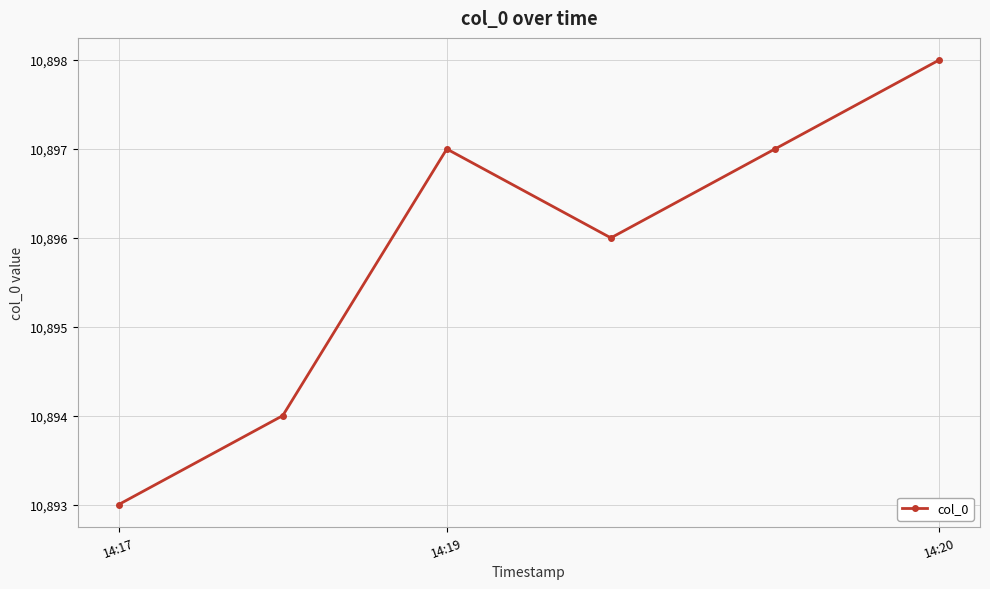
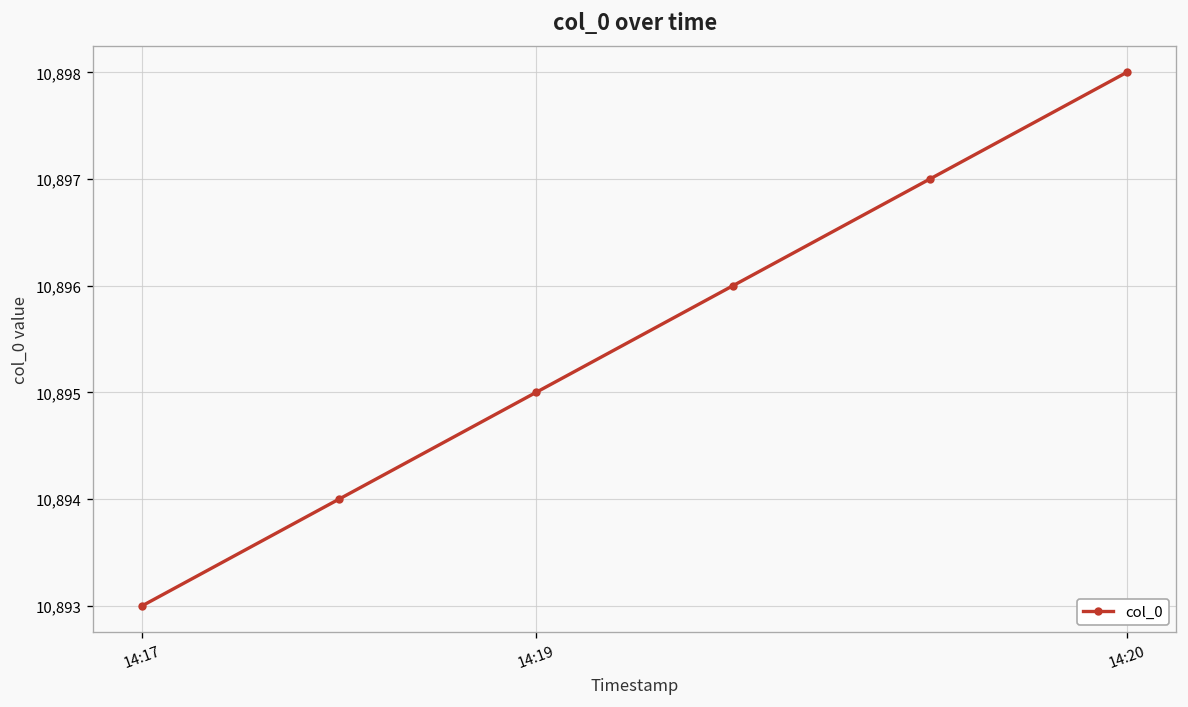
14:19: 10,897 -> 10,895
